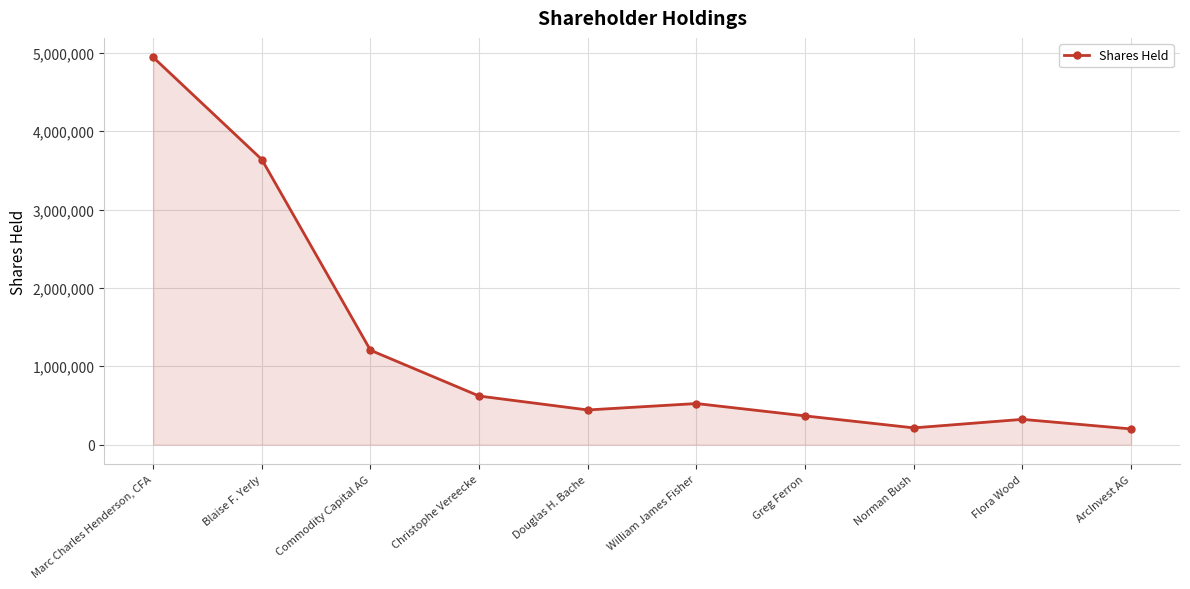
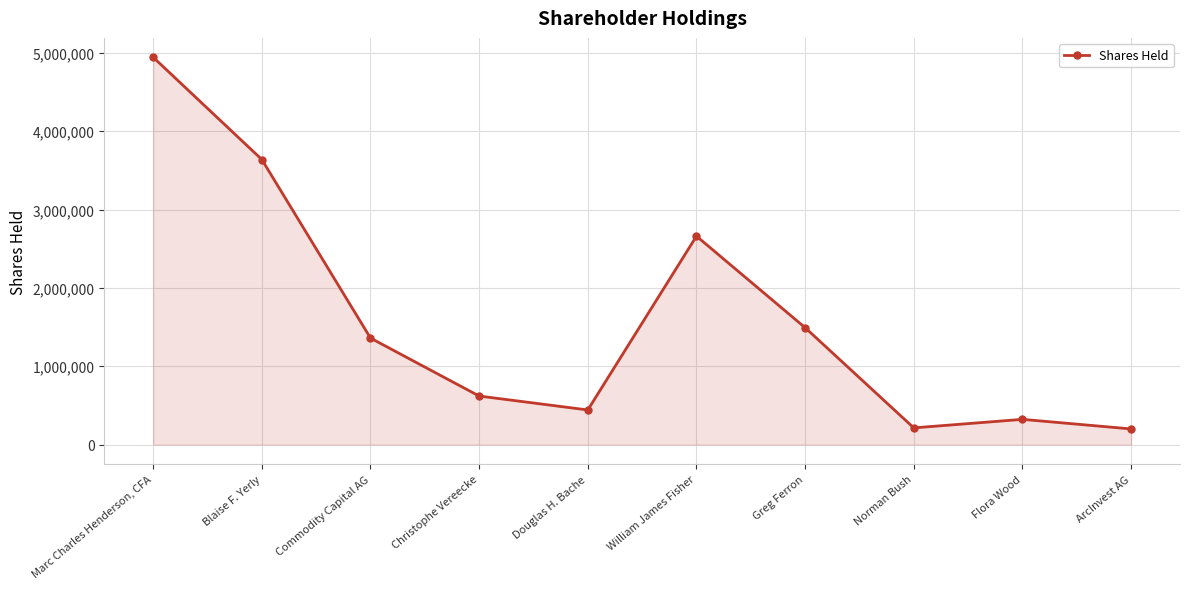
Commodity Capital AG: 1,200,000 -> 1,400,000
William James Fisher: 500,000 -> 2,700,000
Greg Ferron: 400,000 -> 1,500,000
